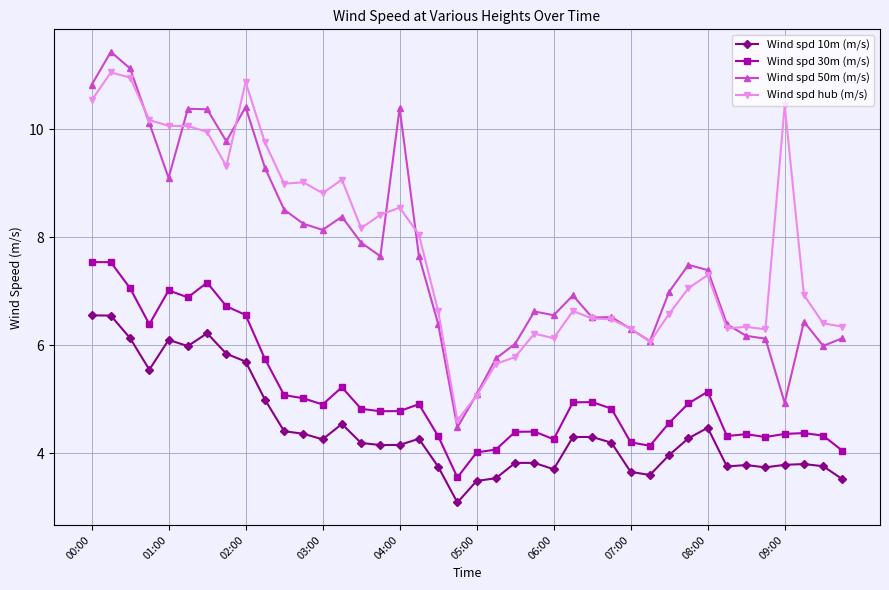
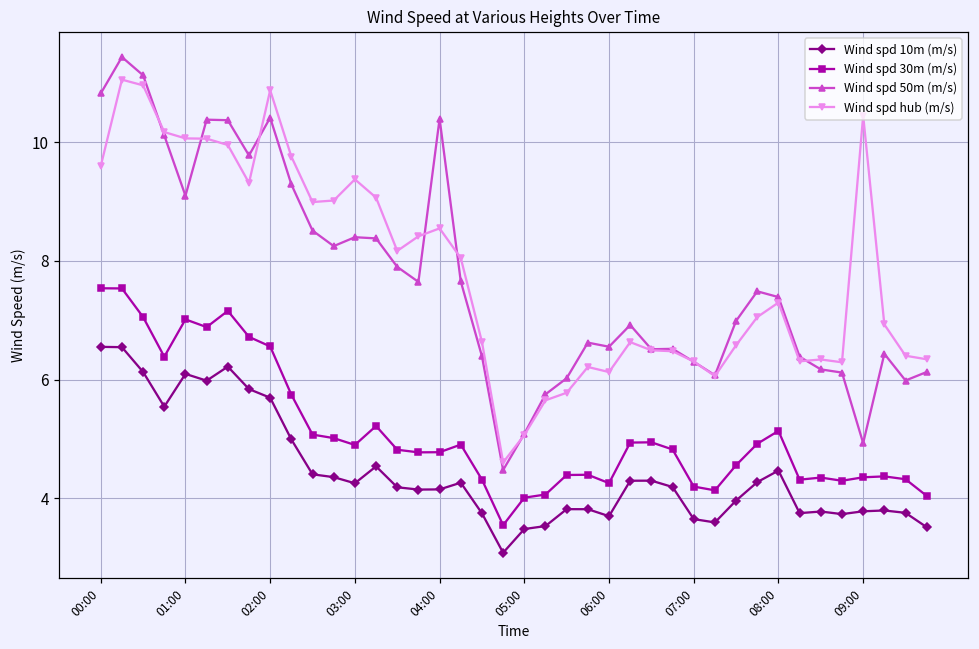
Wind spd hub (m/s), 00:00: 10.5 -> 9.6
Wind spd 50m (m/s), 03:00: 8.1 -> 8.4
Wind spd hub (m/s), 03:00: 8.8 -> 9.4
